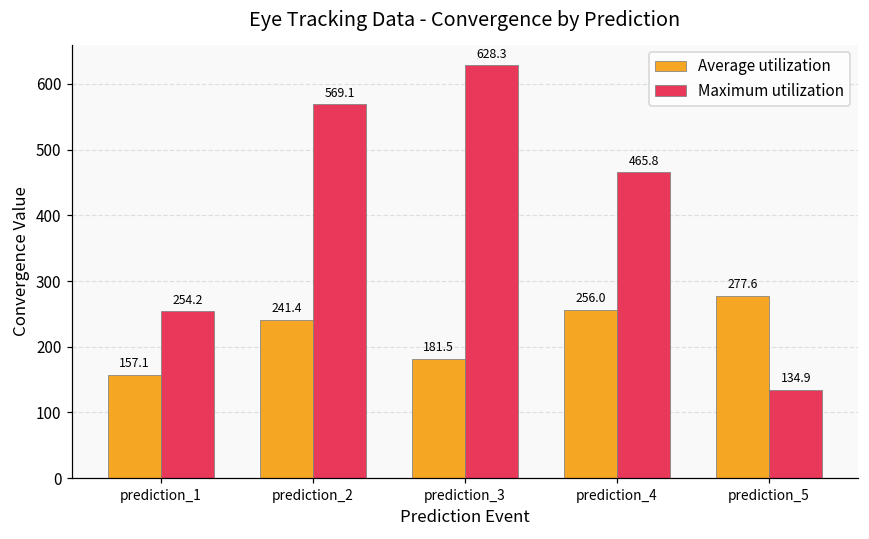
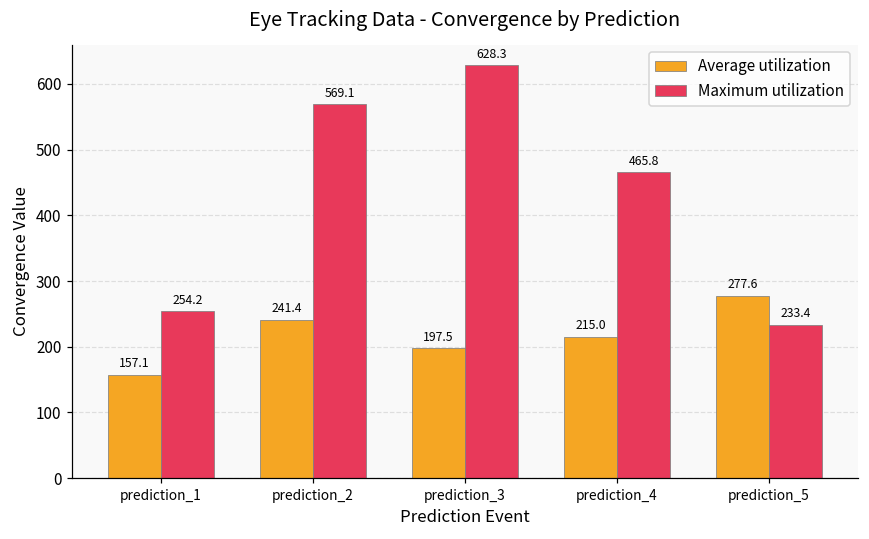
Average utilization, prediction_3: 181.5 -> 197.5
Average utilization, prediction_4: 256.0 -> 215.0
Maximum utilization, prediction_5: 134.9 -> 233.4
